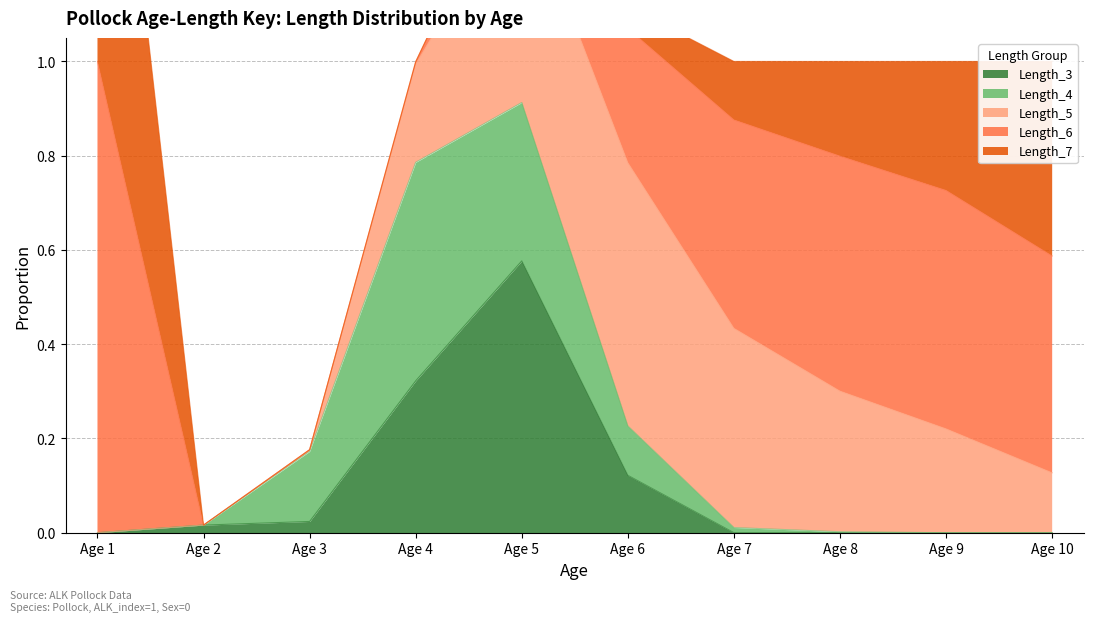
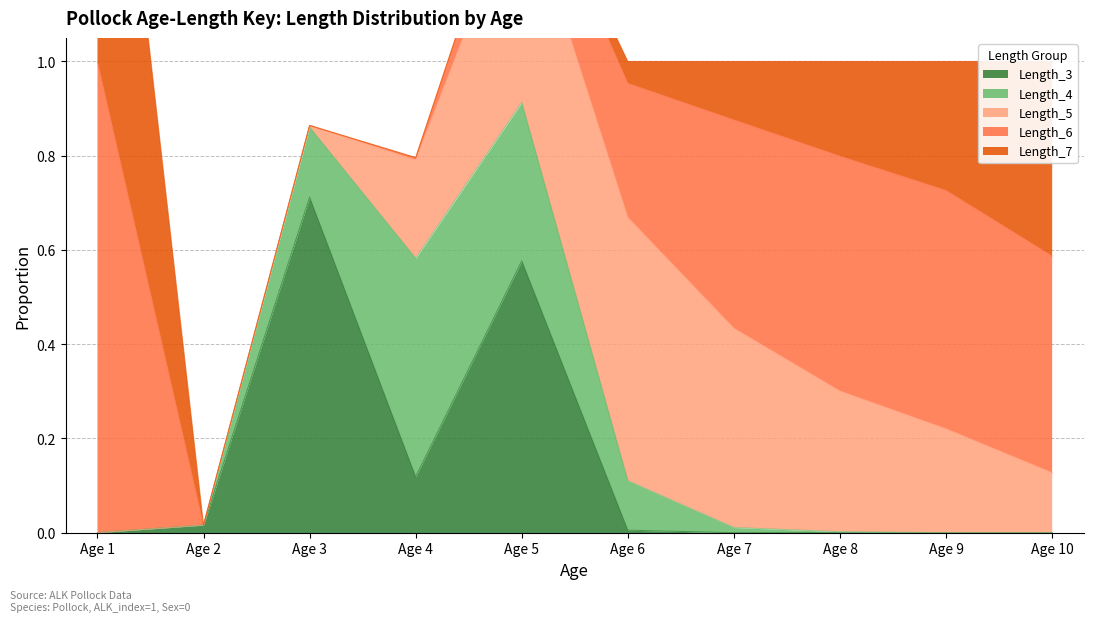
Length_3, Age 3: 0.02 -> 0.71
Length_3, Age 4: 0.32 -> 0.12
Length_3, Age 6: 0.12 -> 0.01
